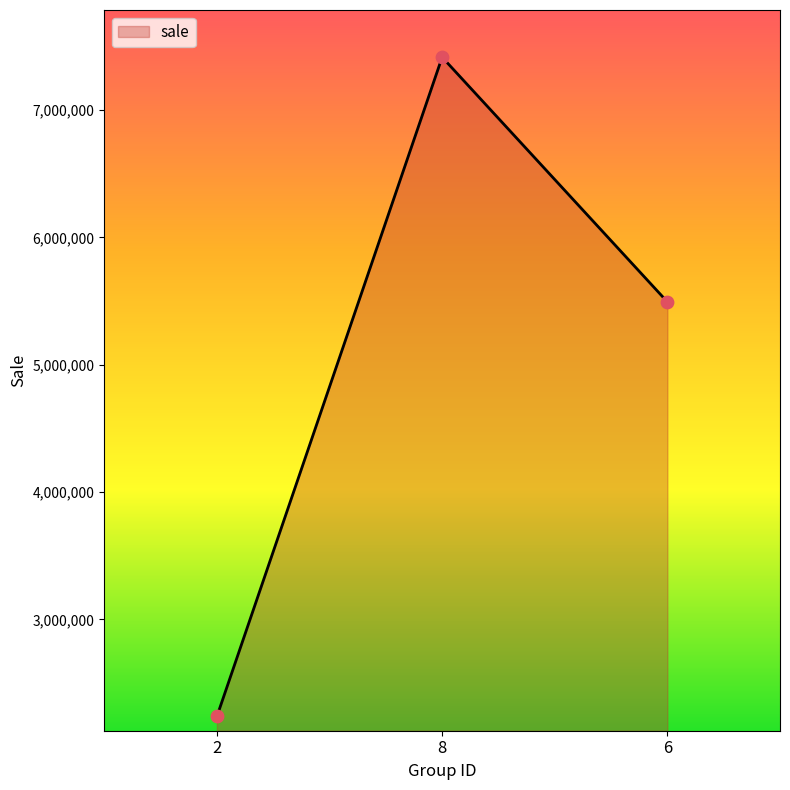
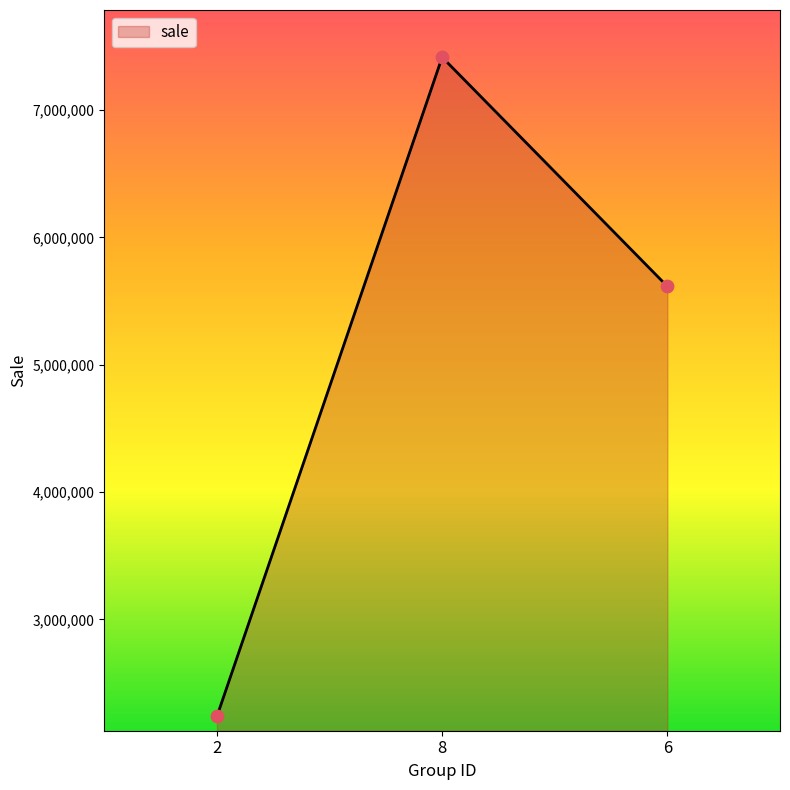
6: 5,490,000 -> 5,620,000
